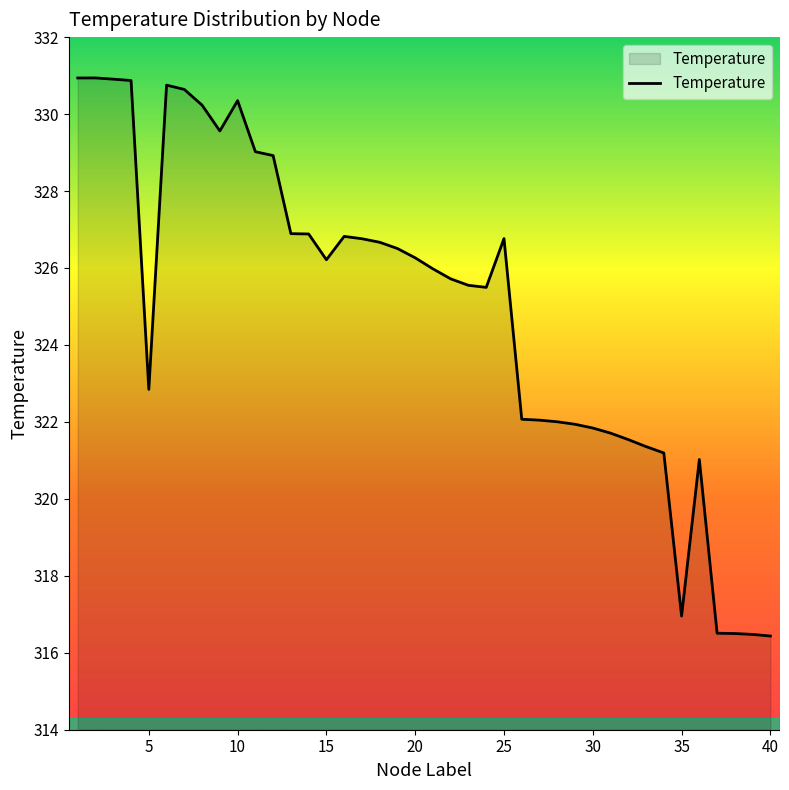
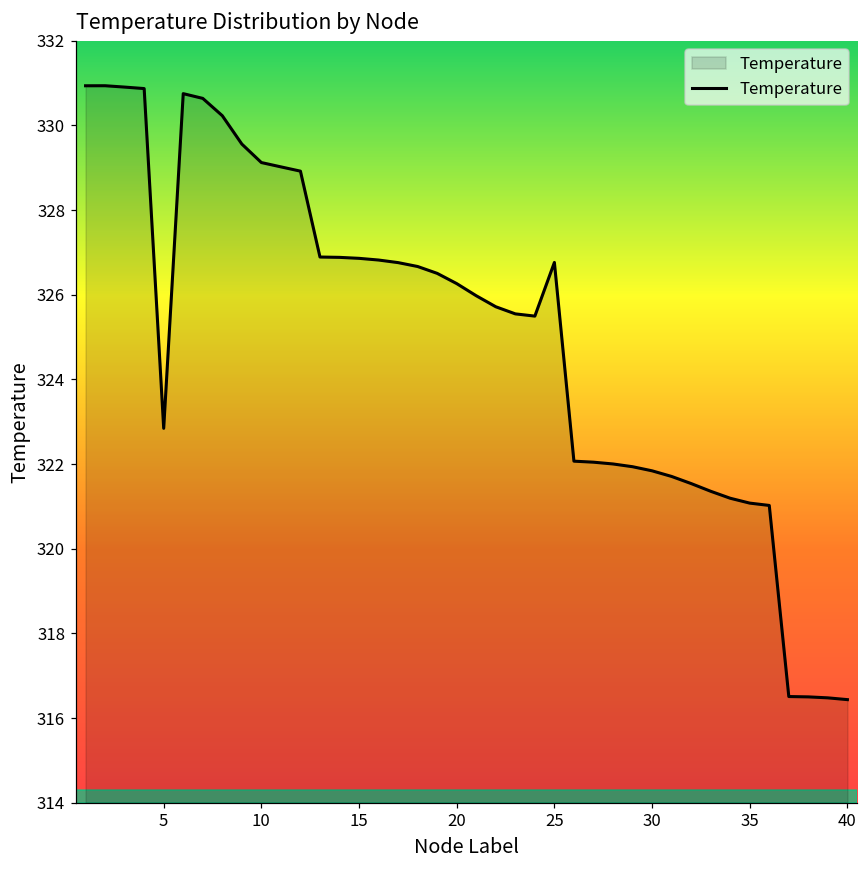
10: 330.3 -> 329.1
15: 326.2 -> 326.9
35: 317.0 -> 321.1
